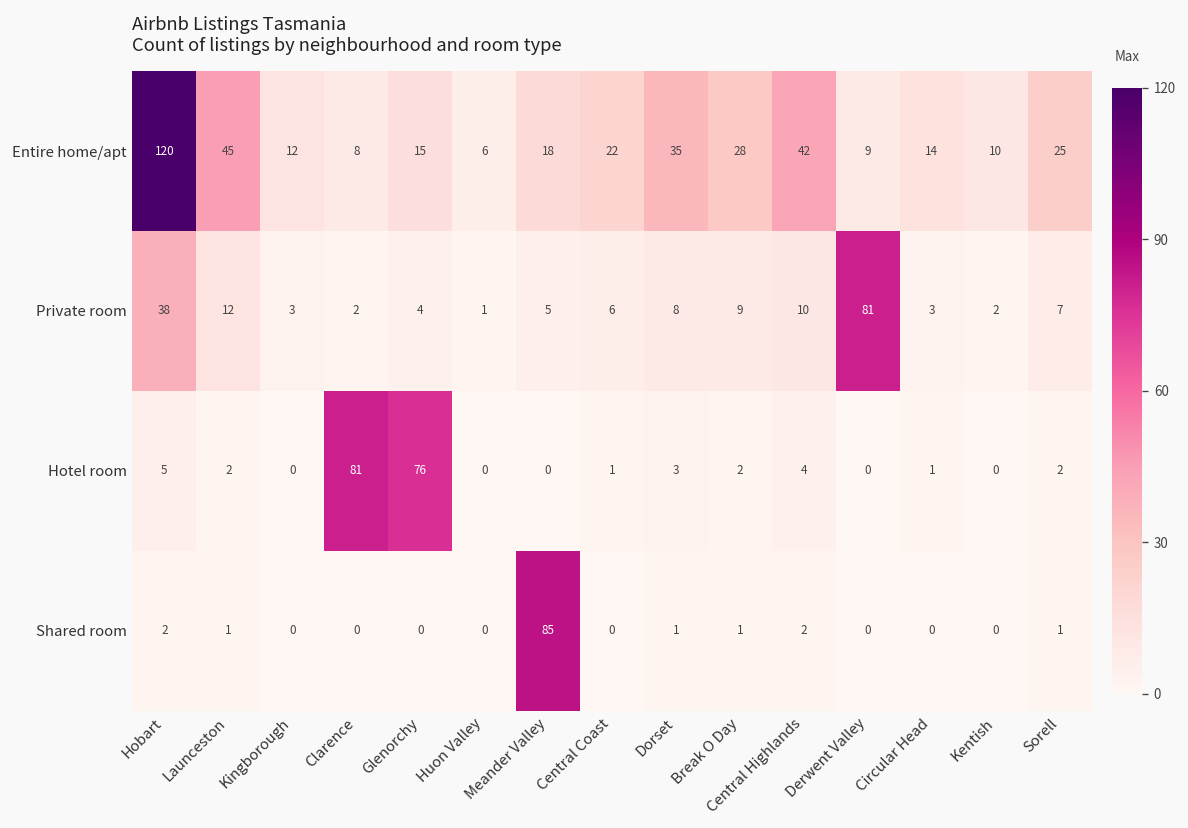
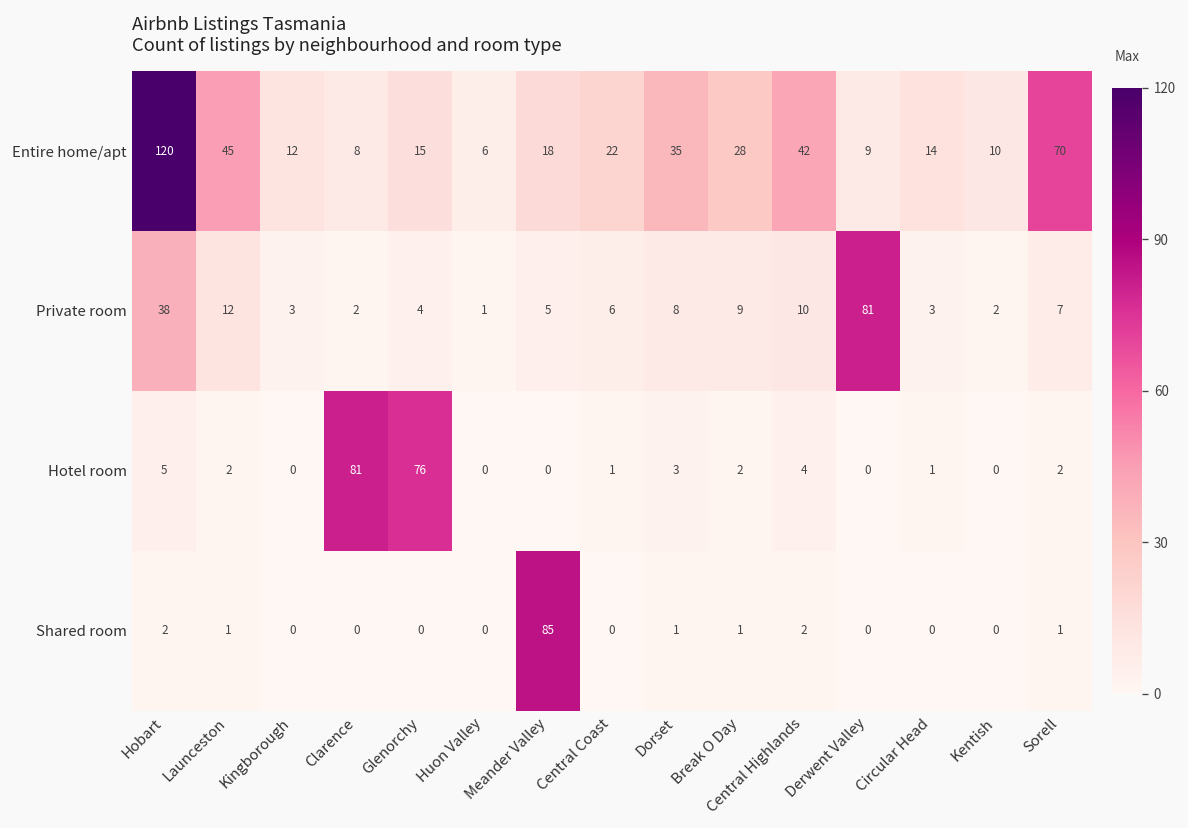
Entire home/apt, Sorell: 25 -> 70
